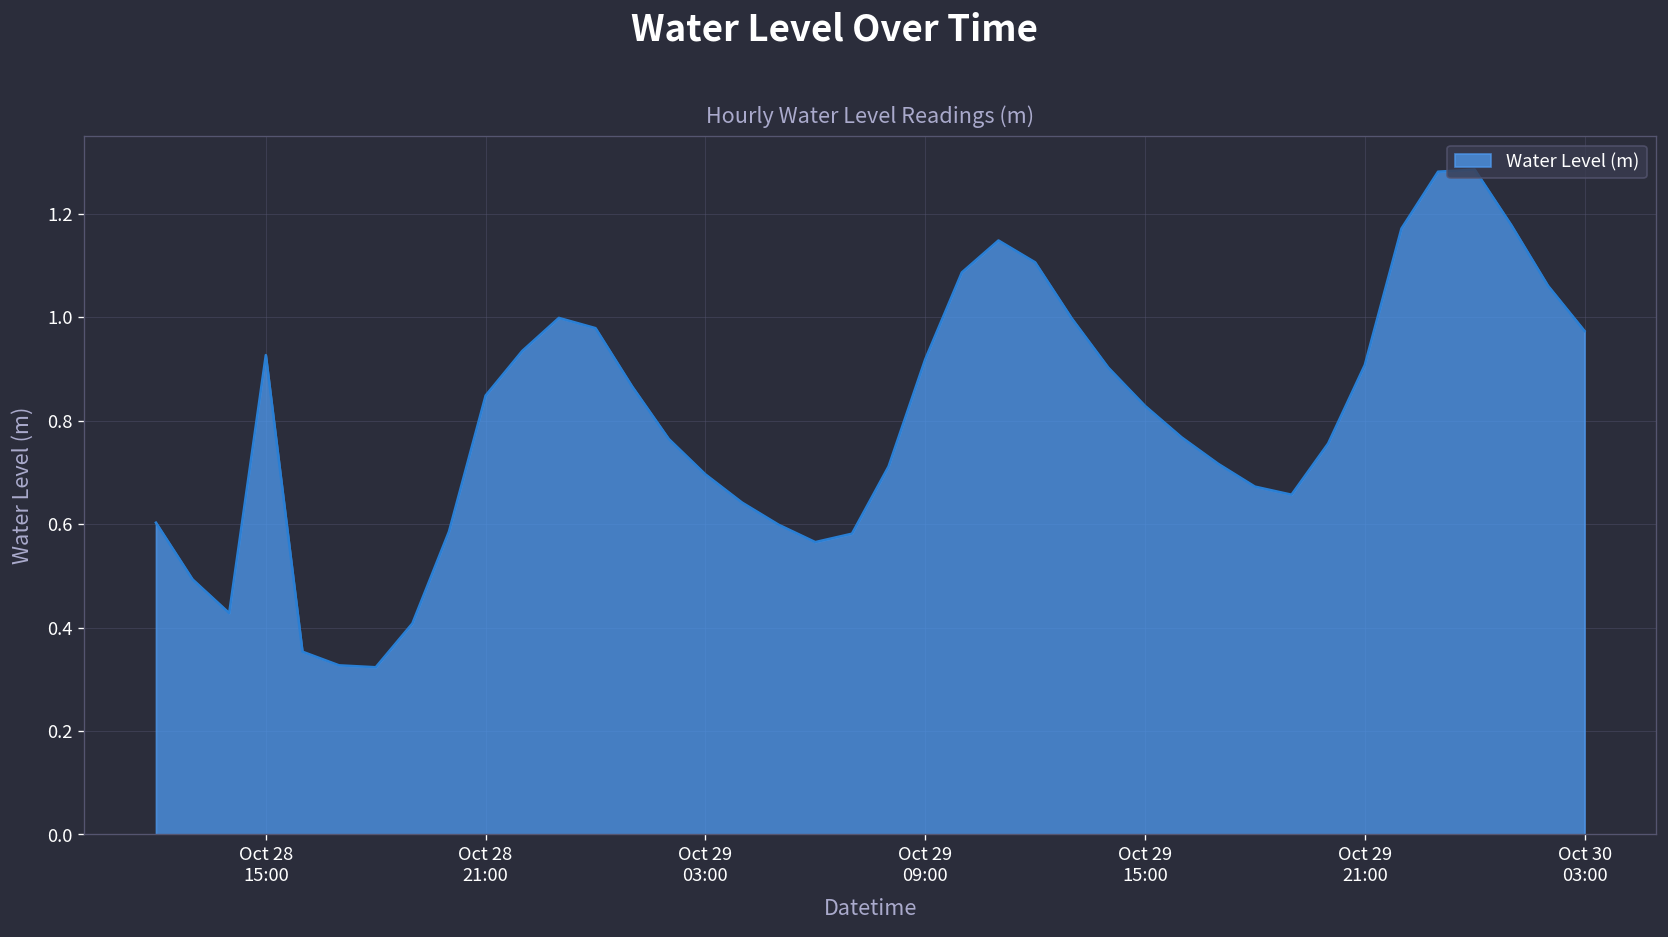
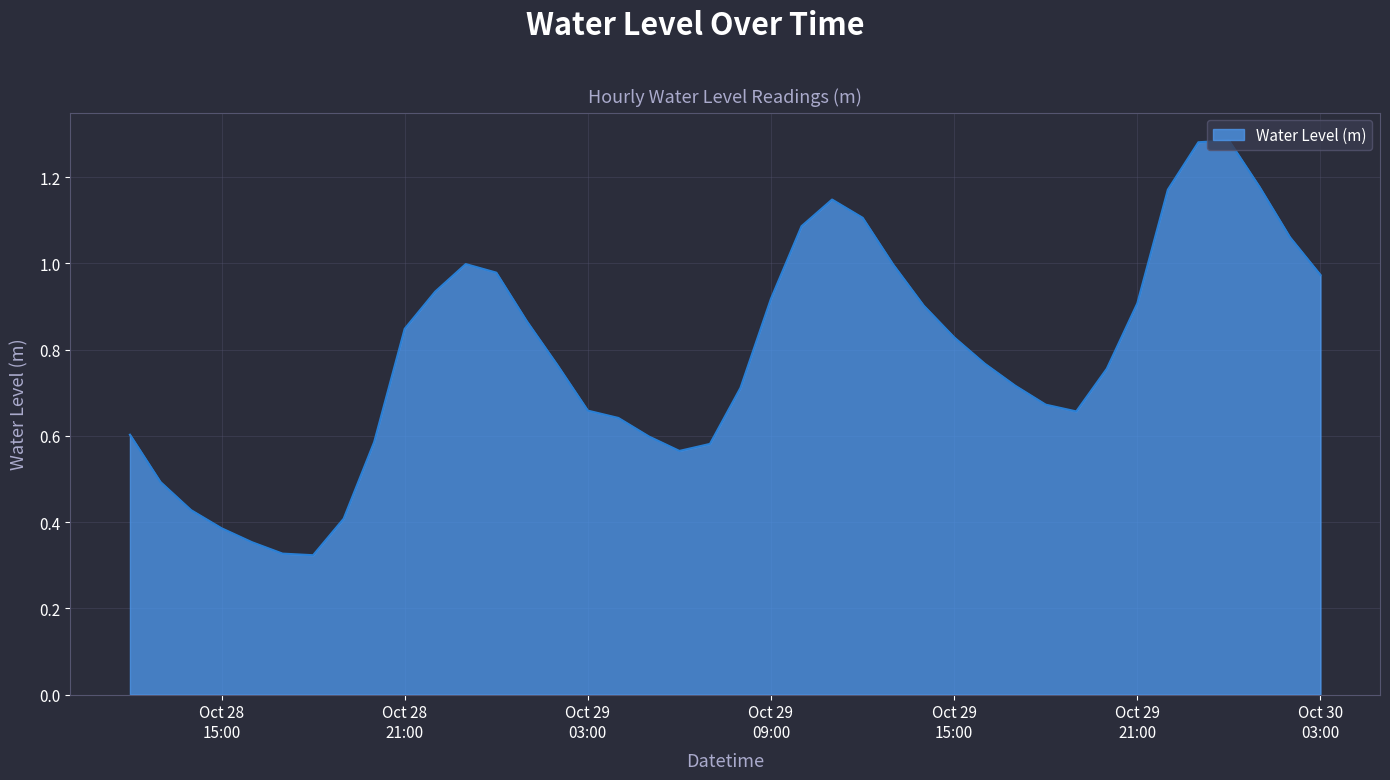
Oct 28 15:00: 0.93 -> 0.39
Oct 29 03:00: 0.70 -> 0.66
